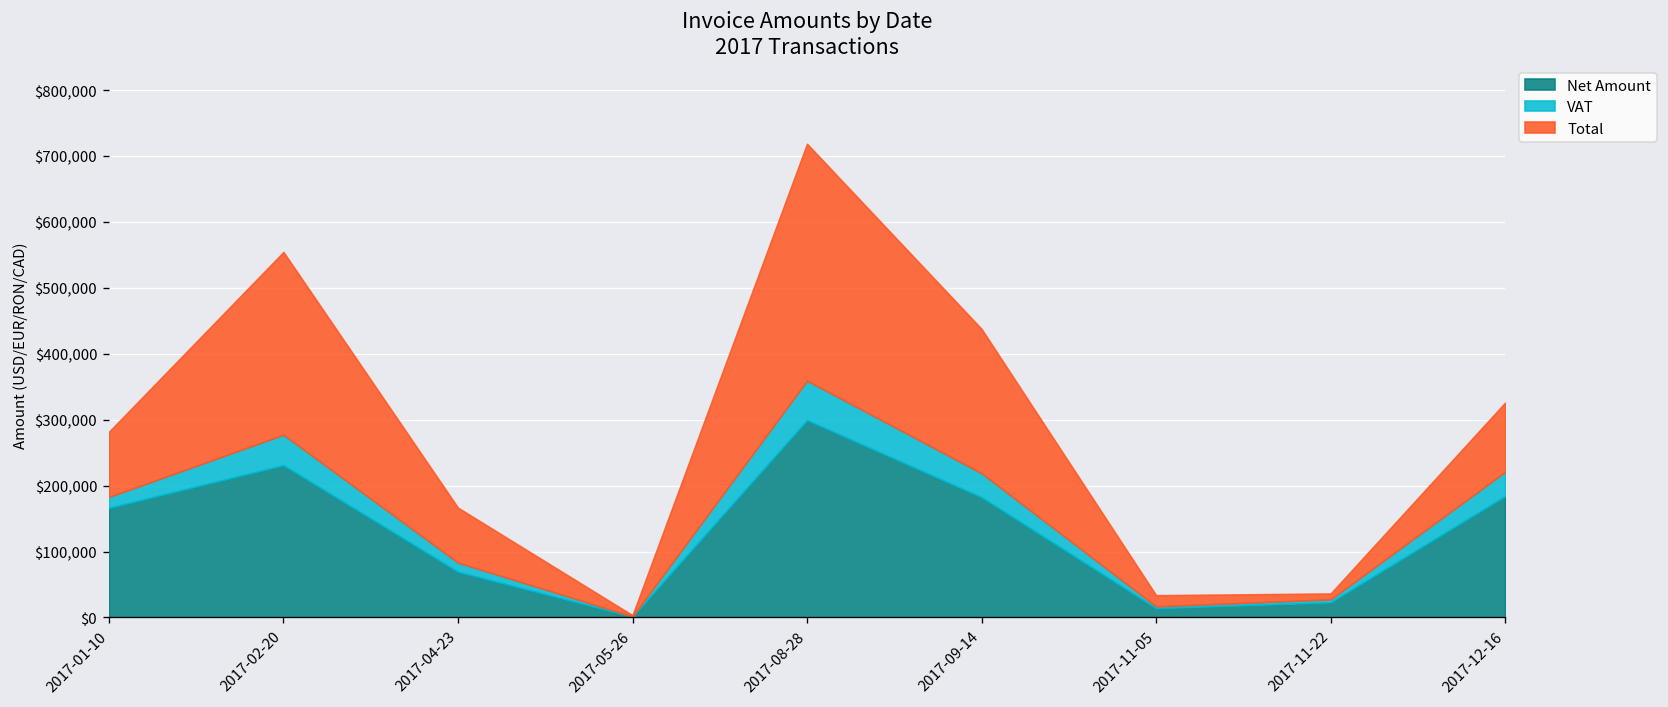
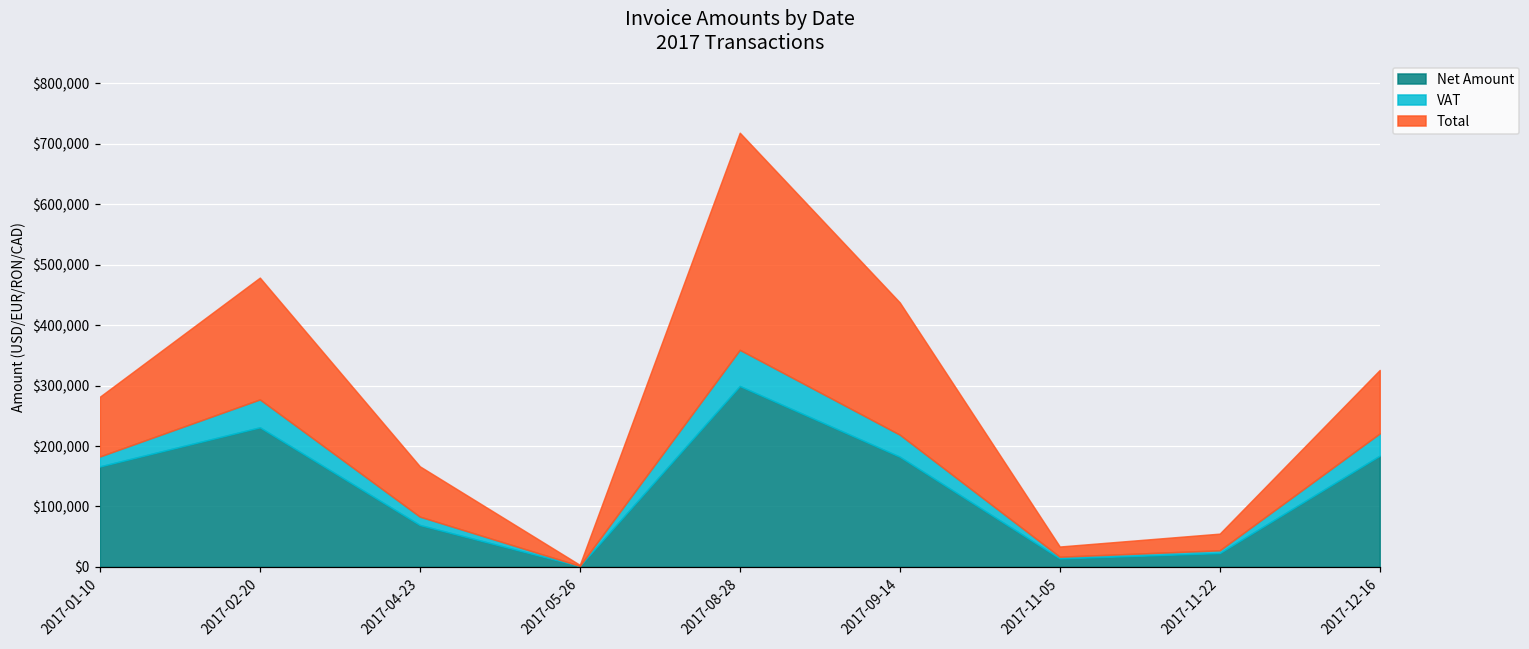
Total, 2017-02-20: $280,000 -> $200,000
Total, 2017-11-22: $10,000 -> $30,000
